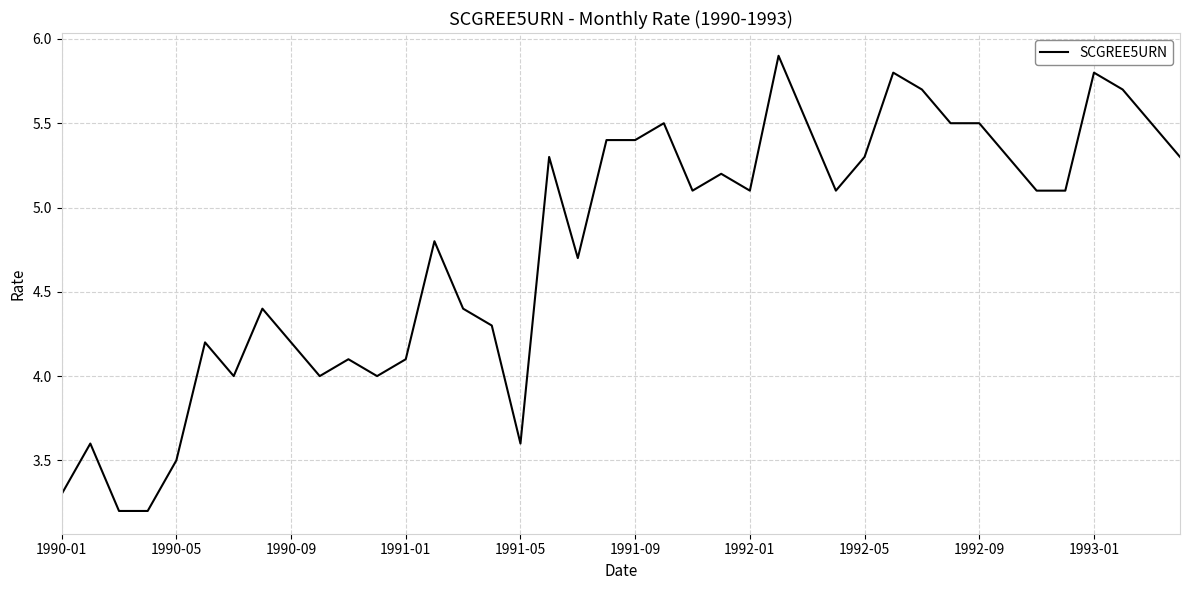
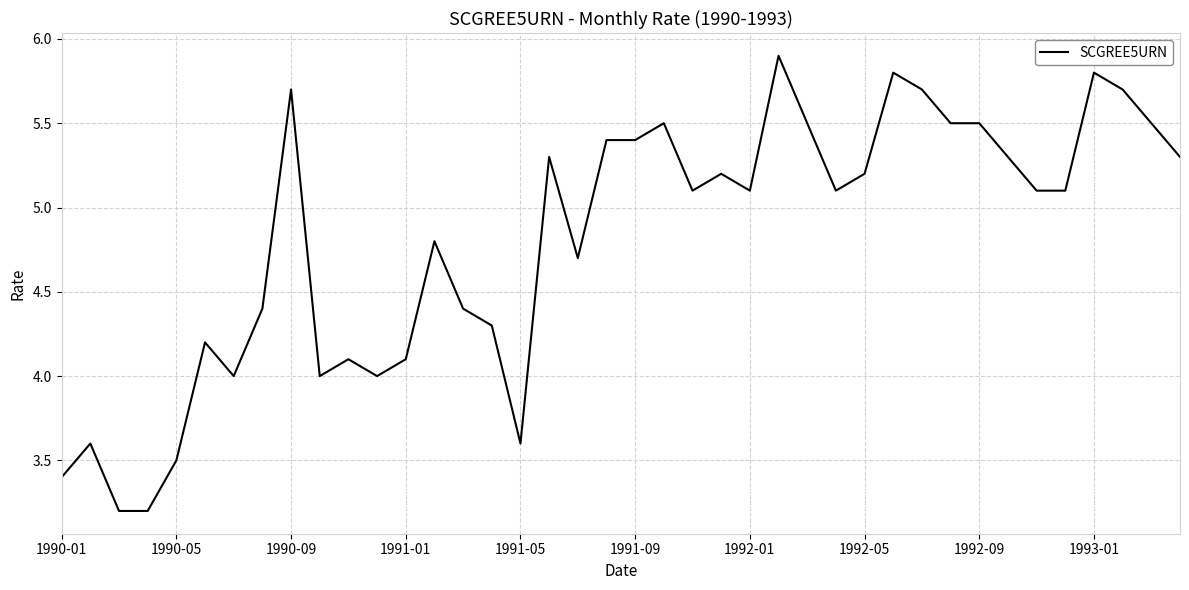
1990-01: 3.3 -> 3.4
1990-09: 4.2 -> 5.7
1992-05: 5.3 -> 5.2
